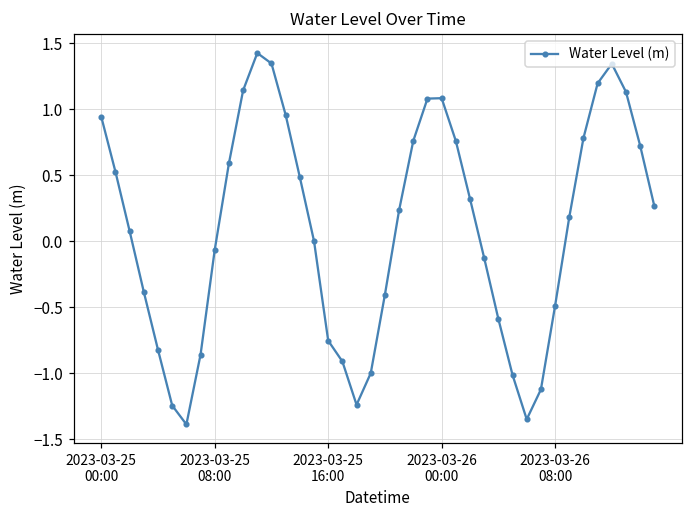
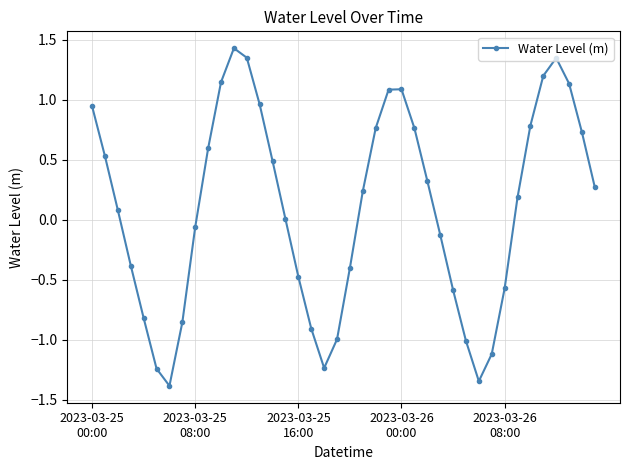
2023-03-25 16:00: -0.75 -> -0.48
2023-03-26 08:00: -0.49 -> -0.57
